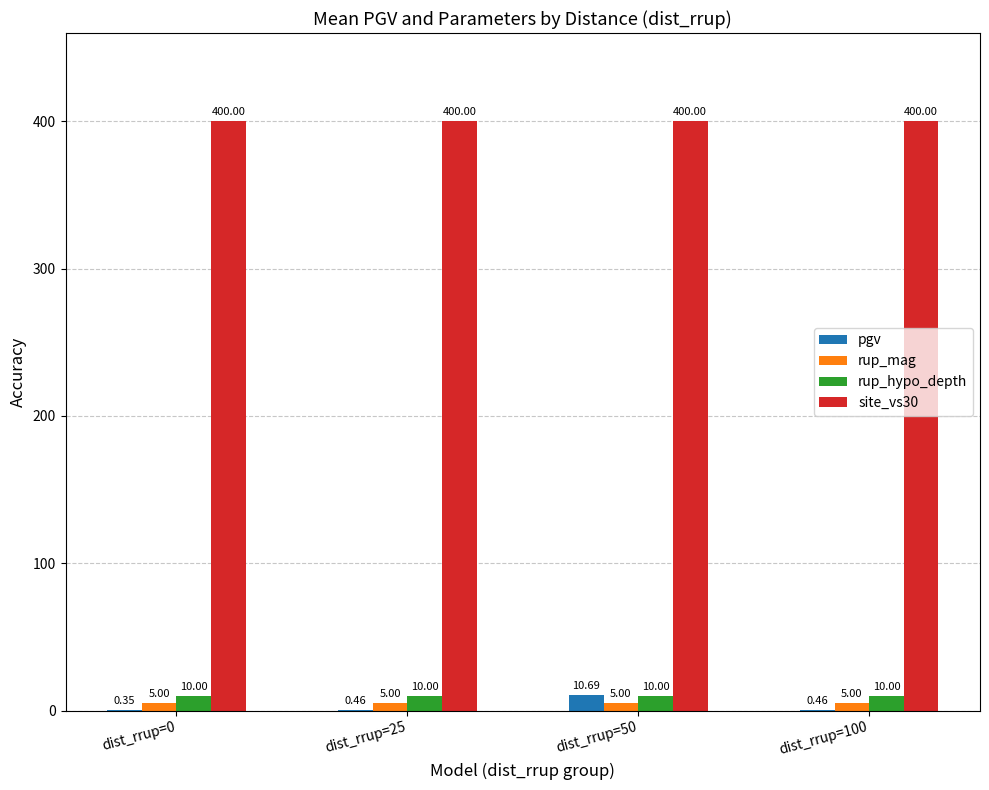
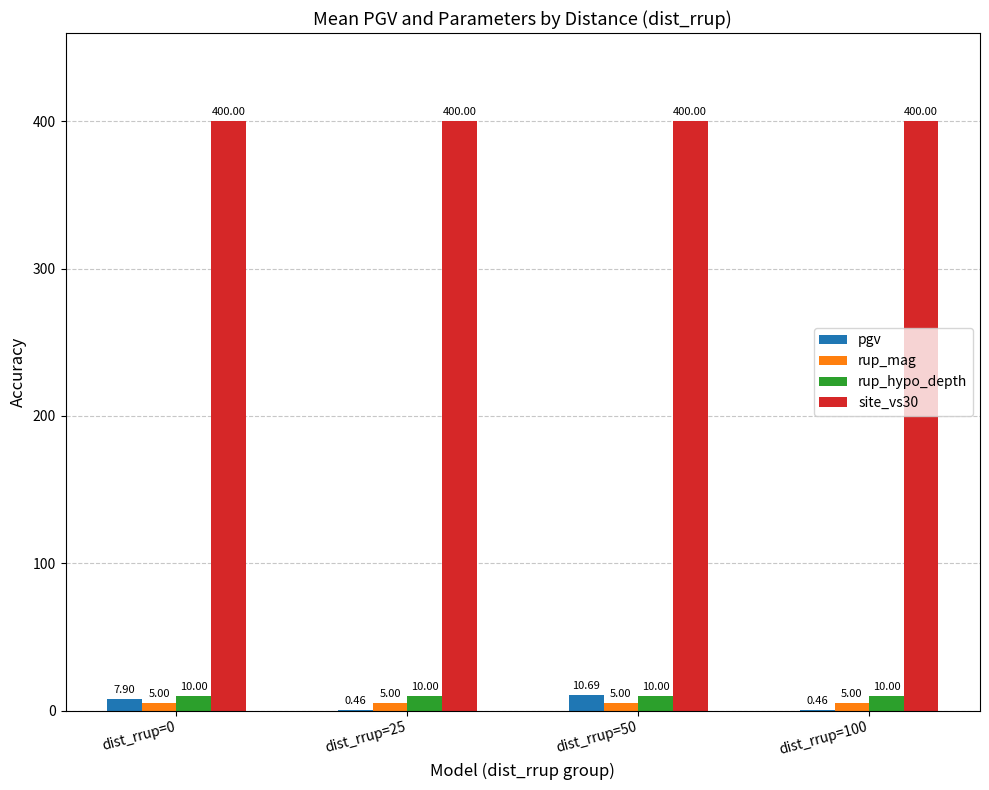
pgv, dist_rrup=0: 0.35 -> 7.90
